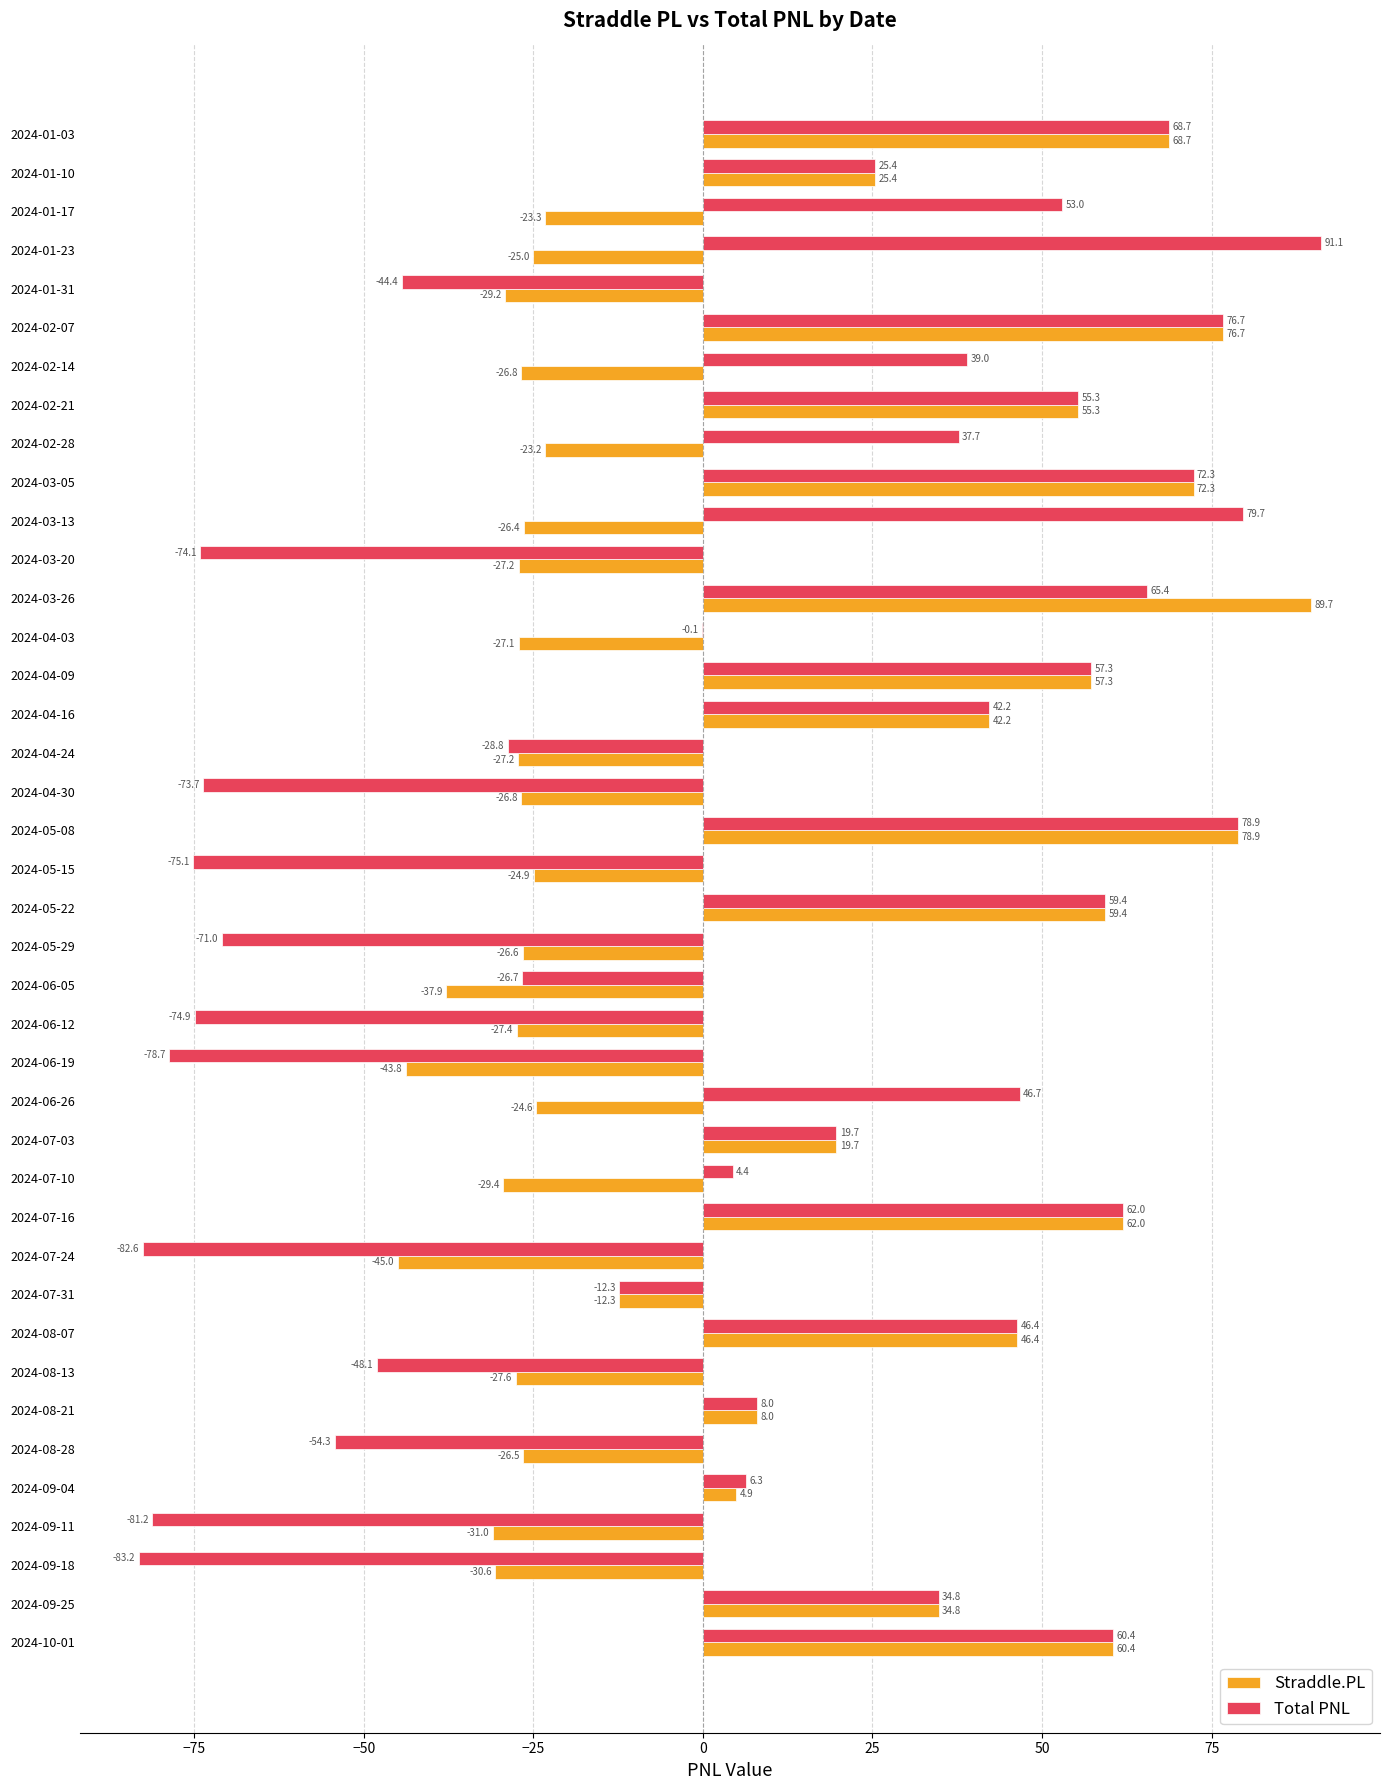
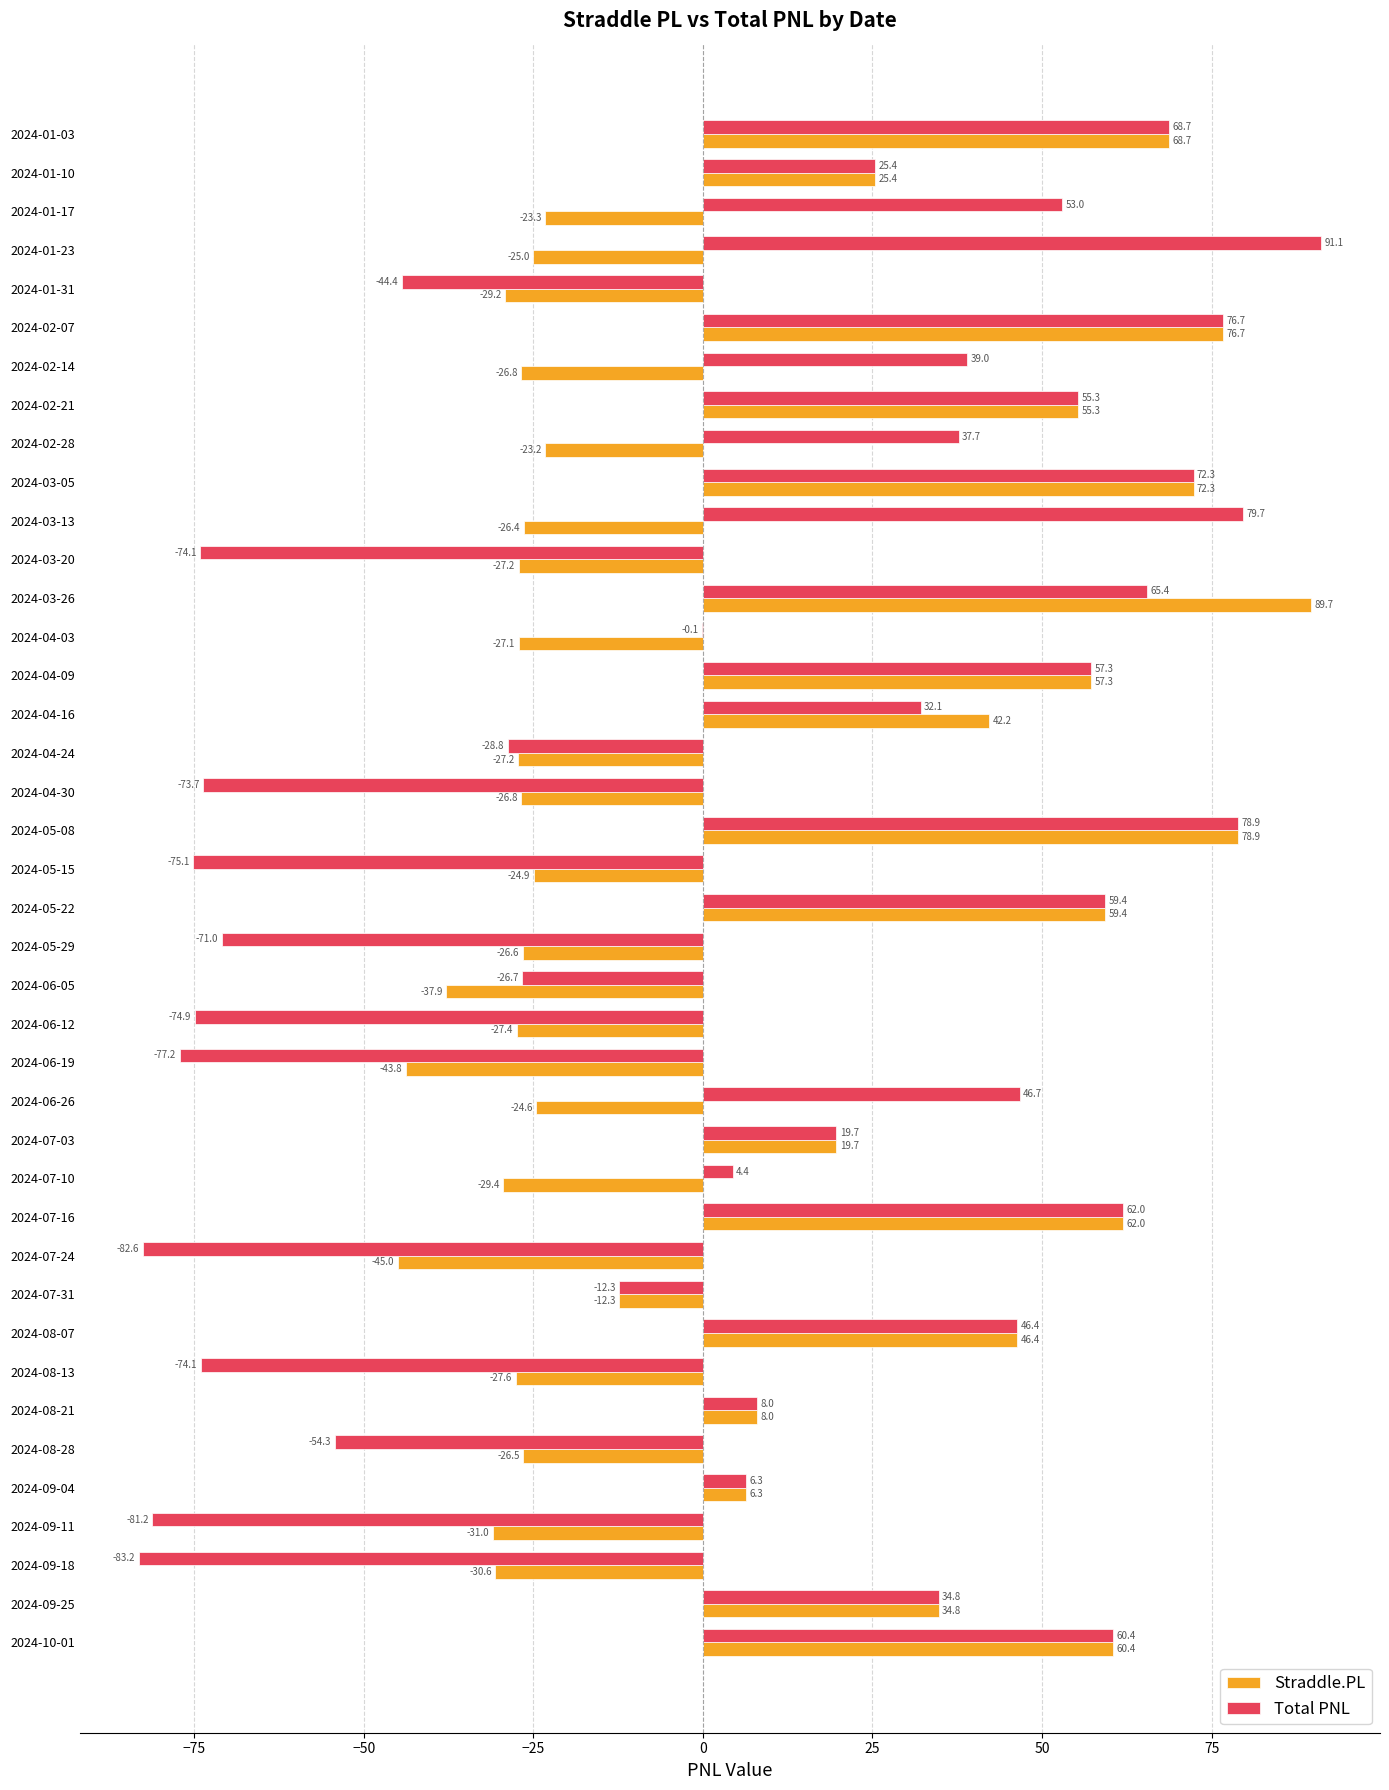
Total PNL, 2024-04-16: 42.2 -> 32.1
Total PNL, 2024-06-19: -78.7 -> -77.2
Total PNL, 2024-08-13: -48.1 -> -74.1
Straddle.PL, 2024-09-04: 4.9 -> 6.3
